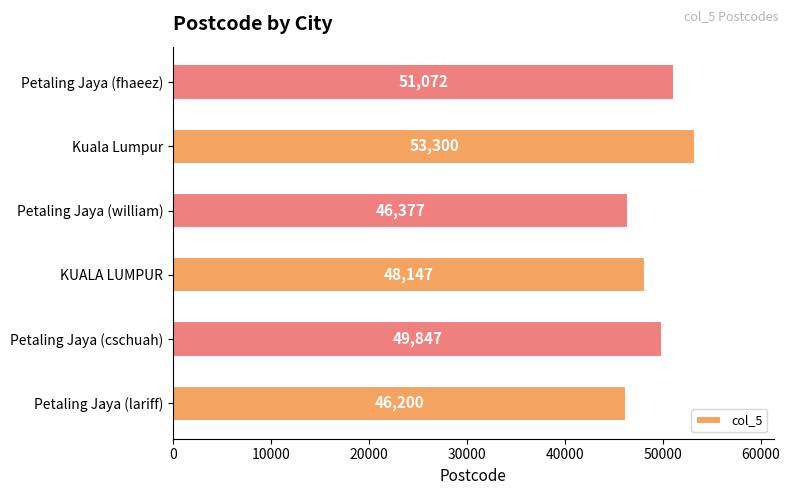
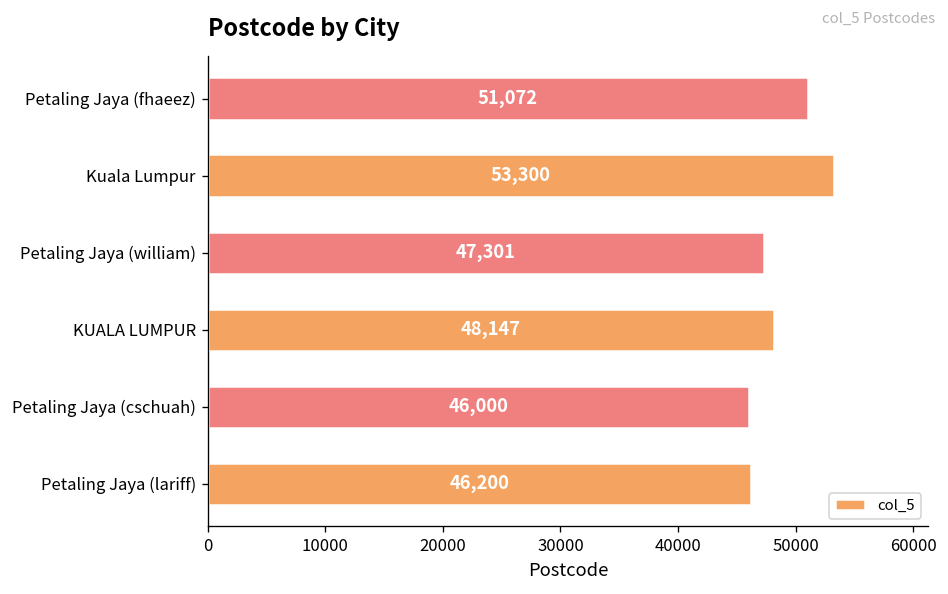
Petaling Jaya (william): 46,377 -> 47,301
Petaling Jaya (cschuah): 49,847 -> 46,000
